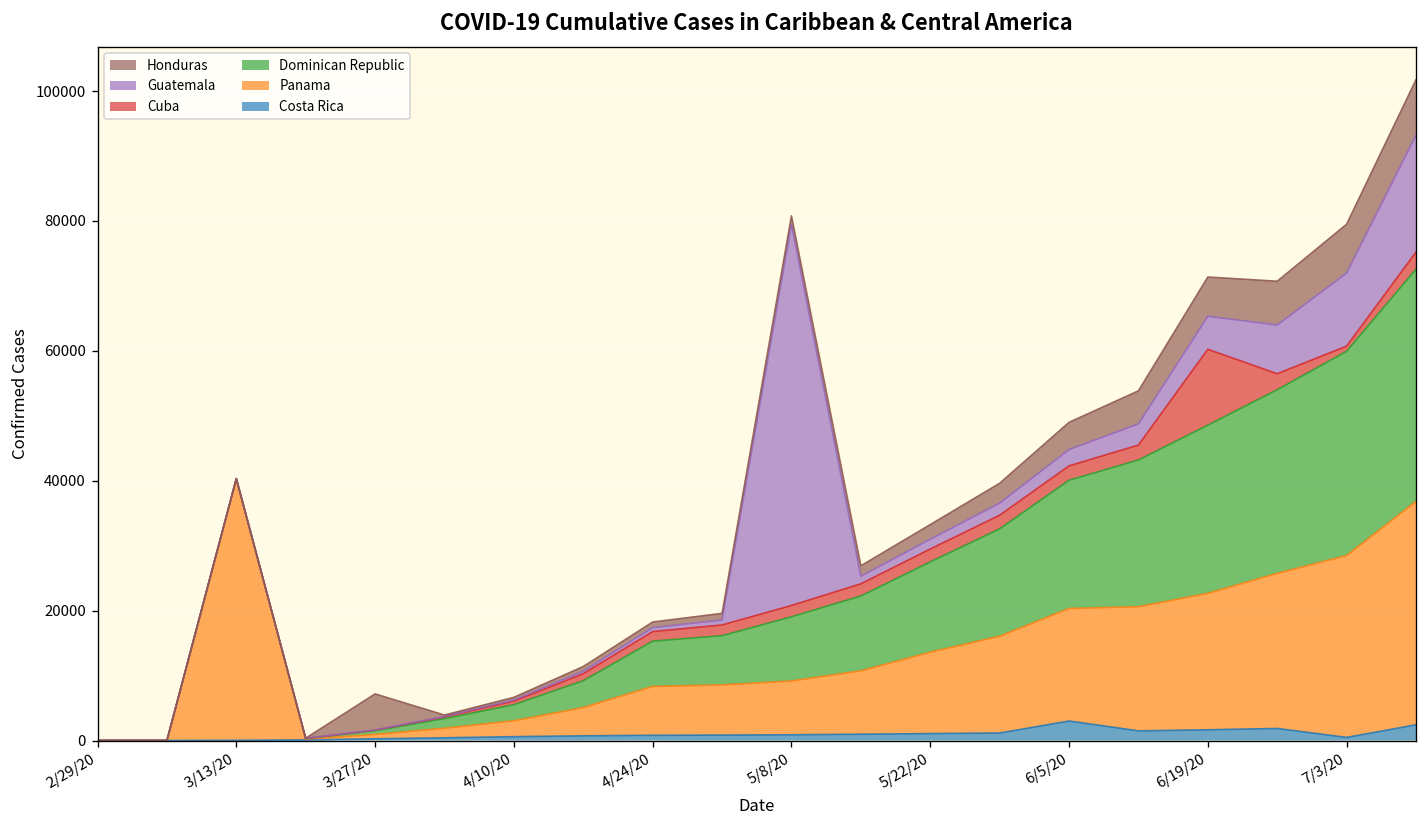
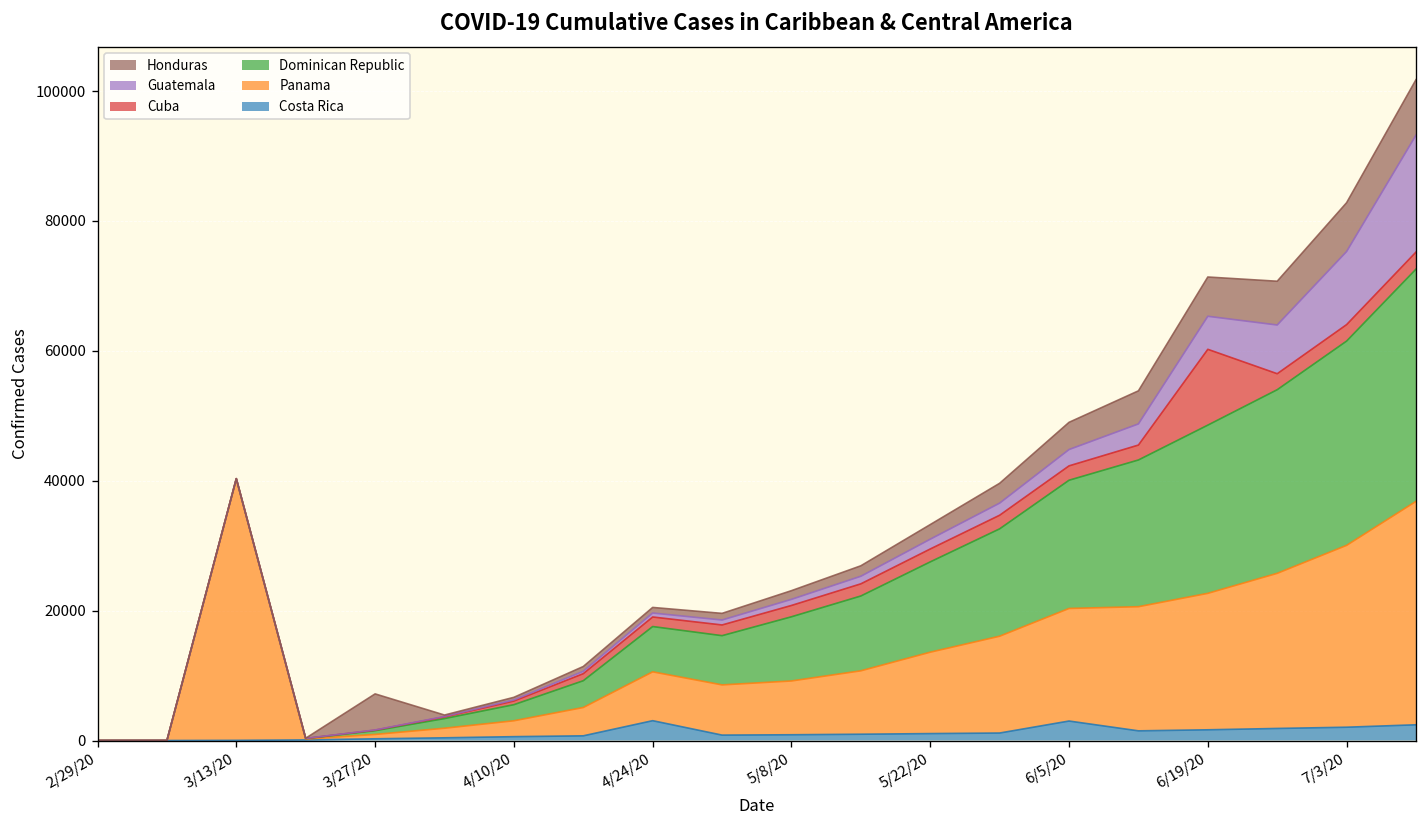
Costa Rica, 4/24/20: 1000 -> 3000
Guatemala, 5/8/20: 59000 -> 1000
Costa Rica, 7/3/20: 0 -> 2000
Cuba, 7/3/20: 1000 -> 3000
